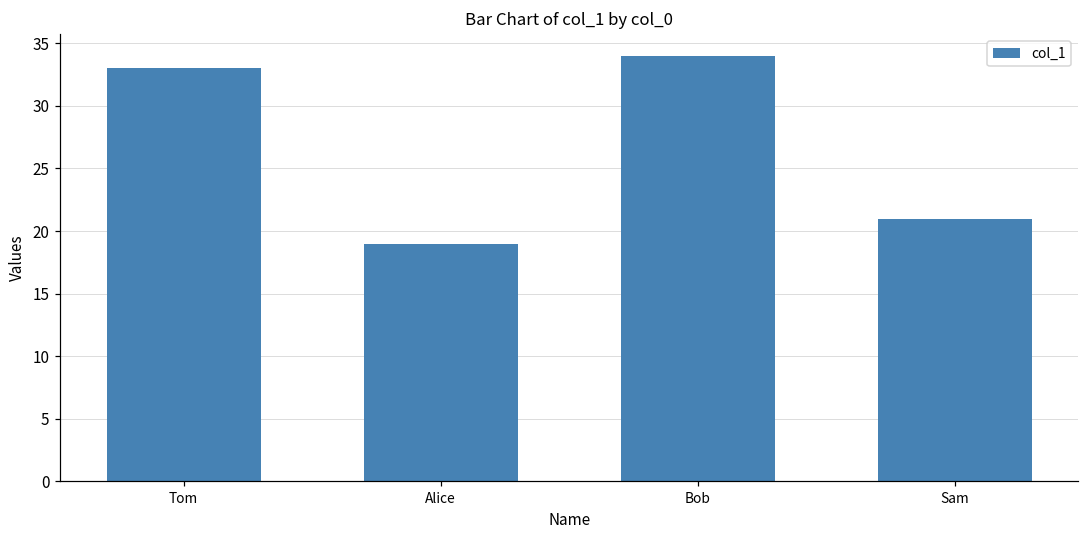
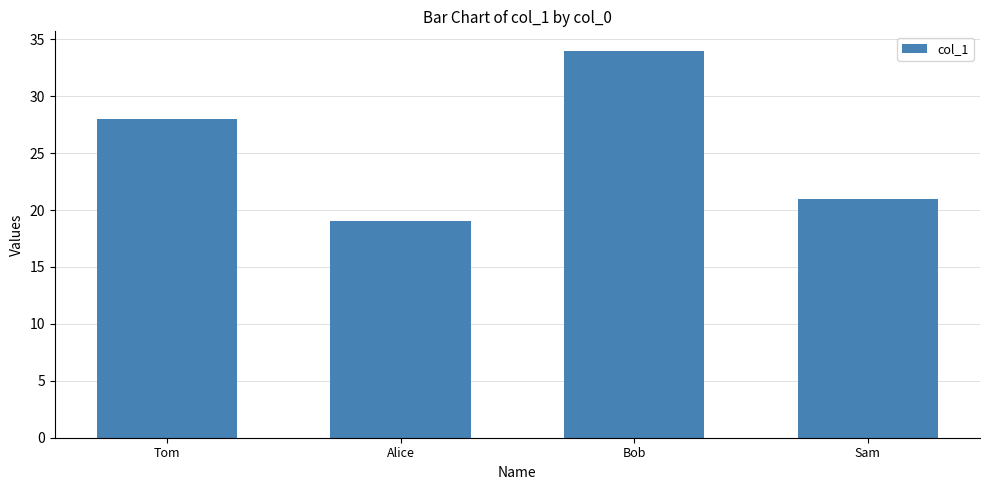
Tom: 33 -> 28
